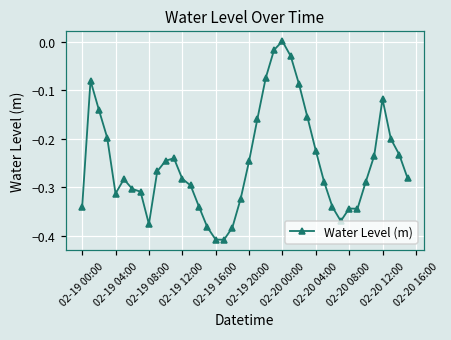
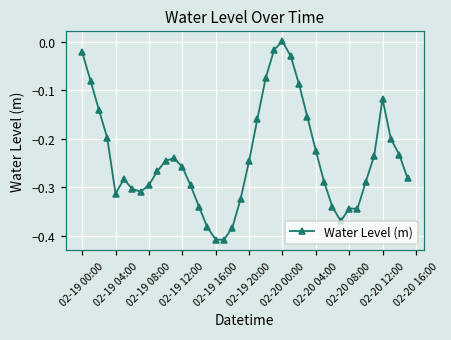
02-19 00:00: -0.34 -> -0.02
02-19 08:00: -0.38 -> -0.30
02-19 12:00: -0.28 -> -0.26
